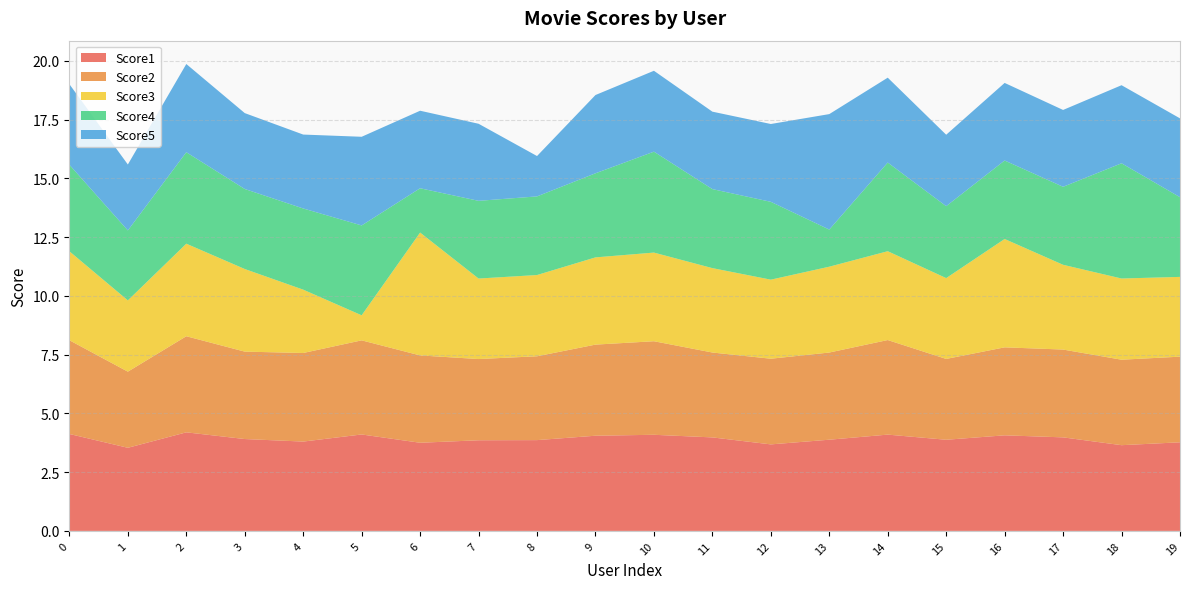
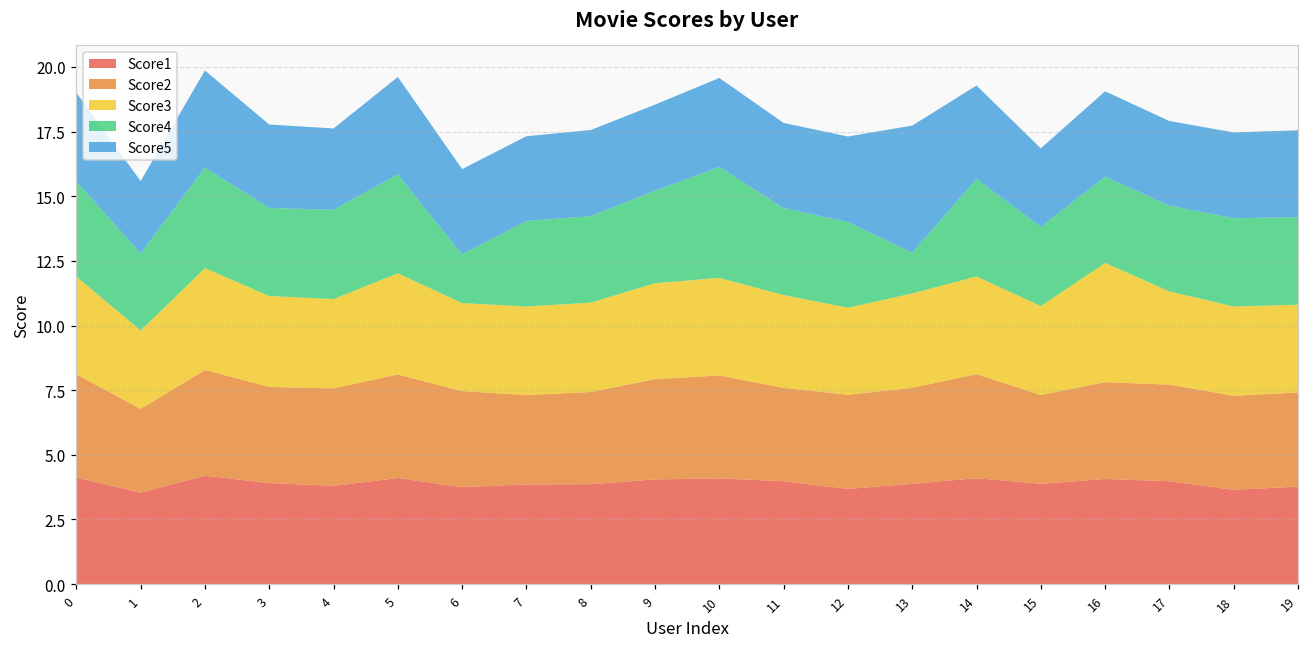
Score3, 4: 2.7 -> 3.5
Score3, 5: 1.1 -> 3.9
Score3, 6: 5.2 -> 3.4
Score5, 8: 1.7 -> 3.3
Score4, 18: 4.9 -> 3.4
